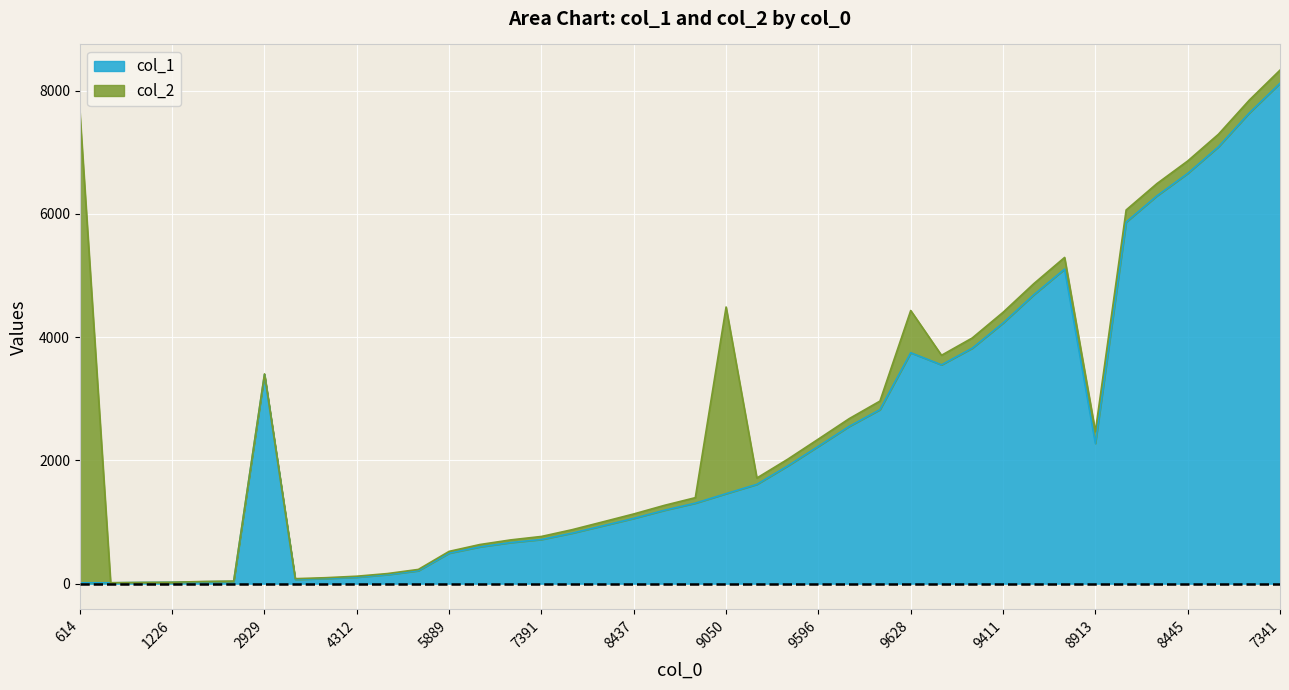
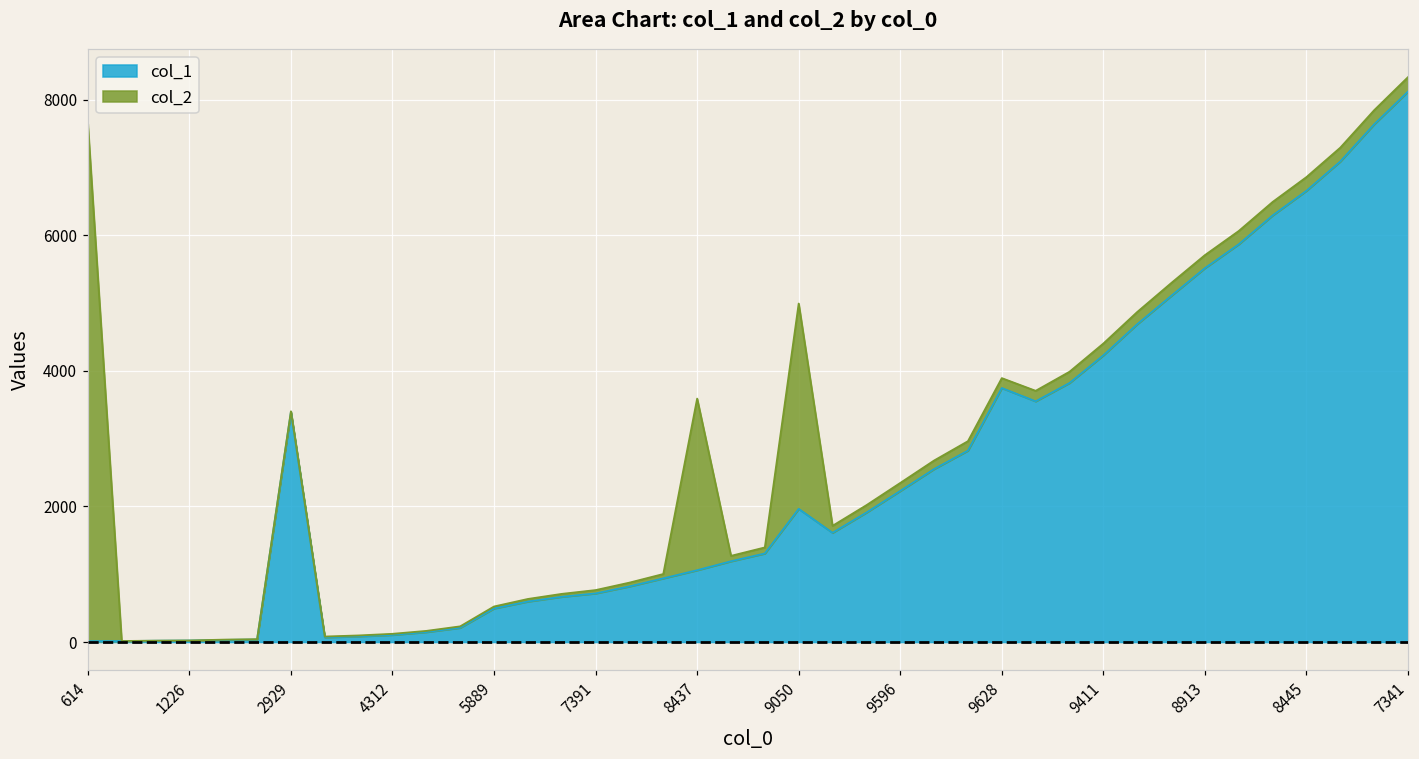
col_2, 8437: 100 -> 2500
col_1, 9050: 1500 -> 2000
col_2, 9628: 700 -> 100
col_1, 8913: 2300 -> 5500
